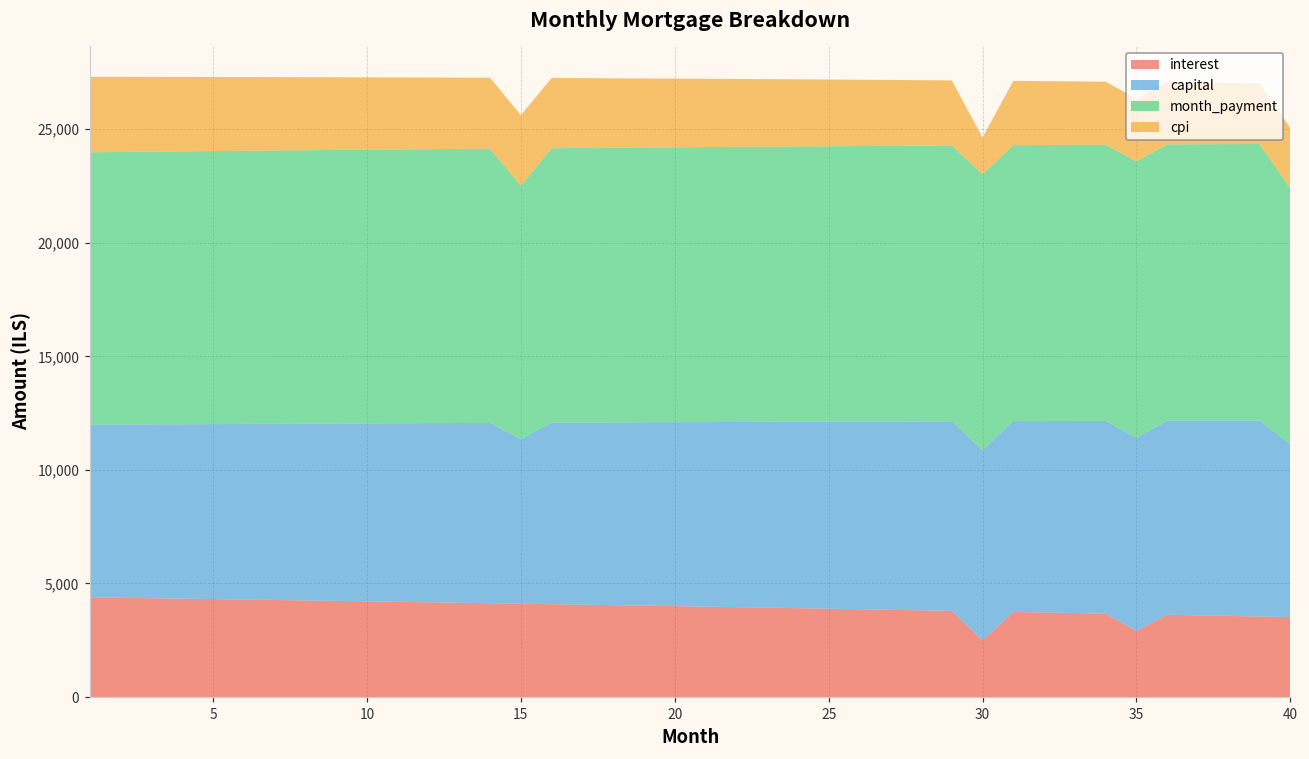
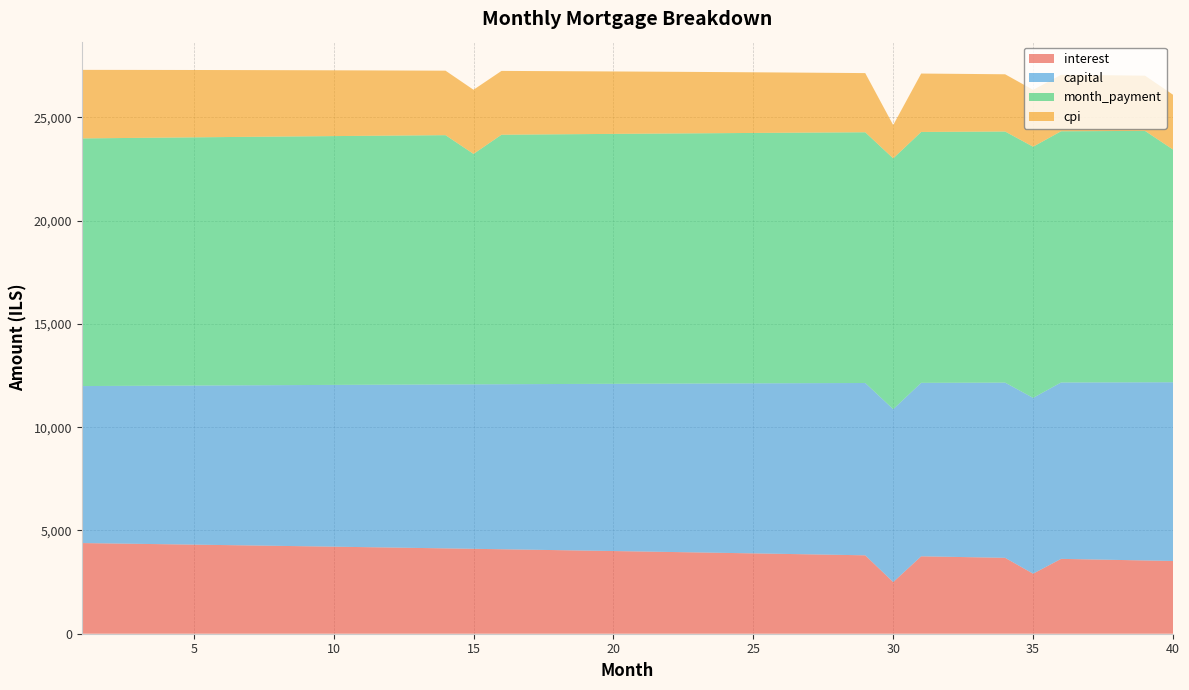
capital, 15: 7,200 -> 8,000
capital, 40: 7,600 -> 8,700
